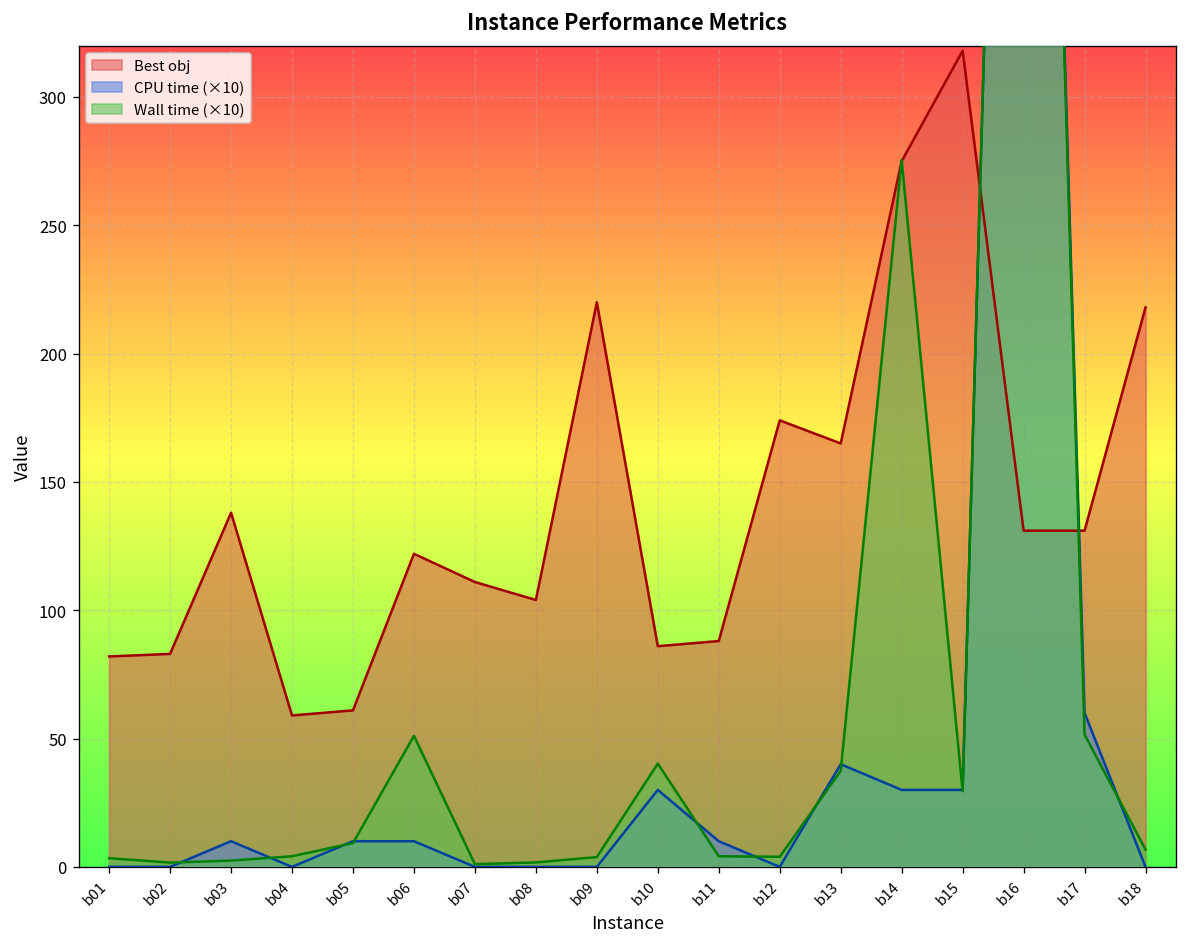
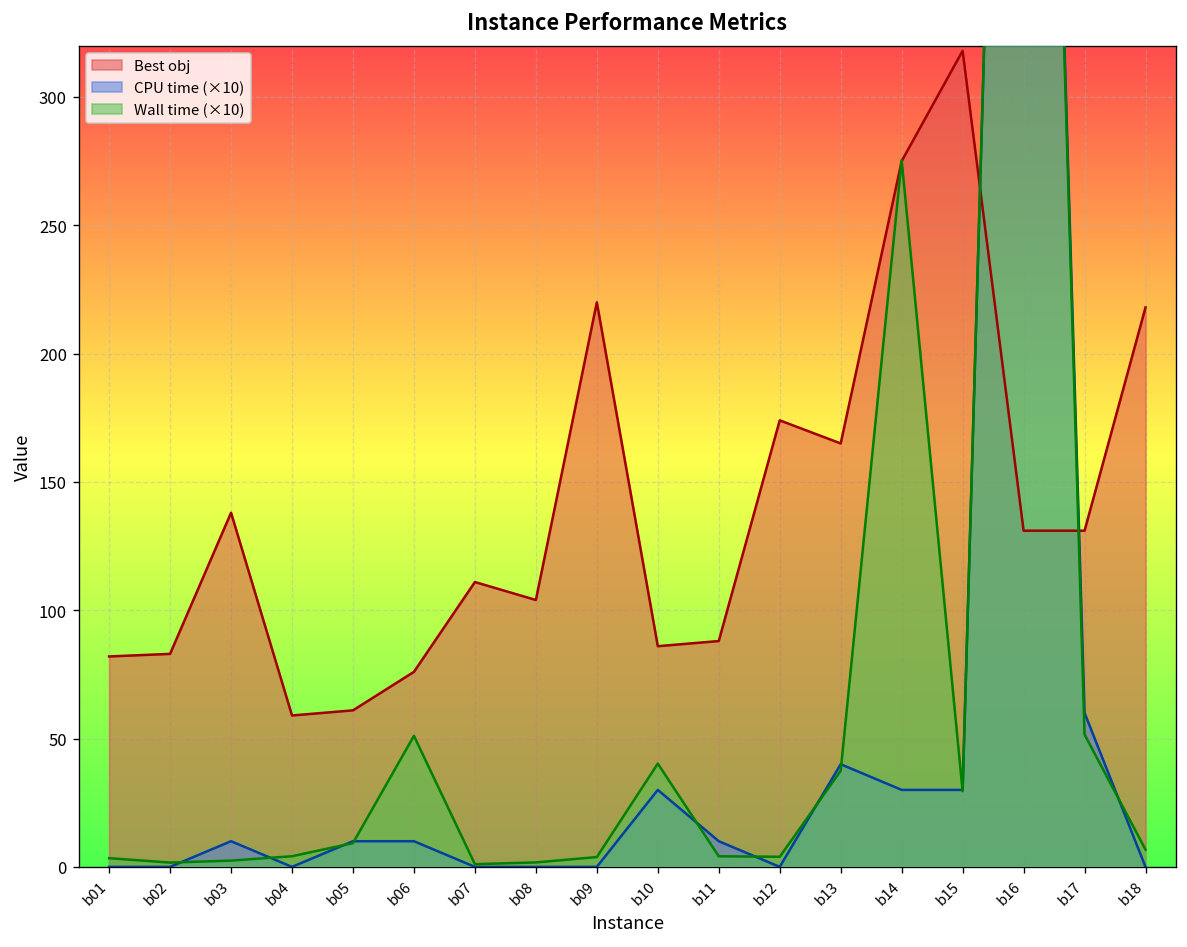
Best obj, b06: 122 -> 76
